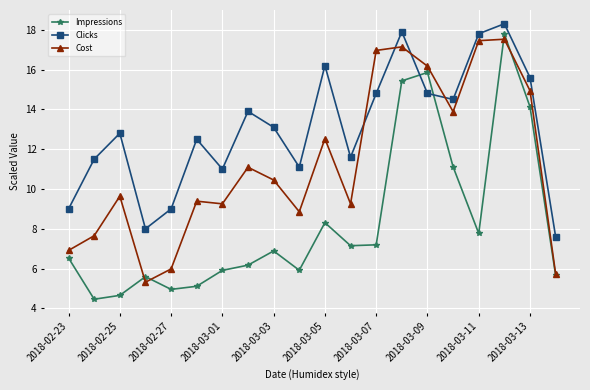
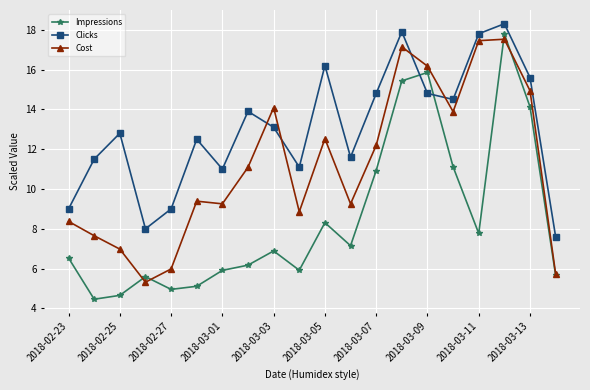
Cost, 2018-02-23: 6.9 -> 8.4
Cost, 2018-02-25: 9.6 -> 7.0
Cost, 2018-03-03: 10.5 -> 14.1
Impressions, 2018-03-07: 7.2 -> 10.9
Cost, 2018-03-07: 17.0 -> 12.2
